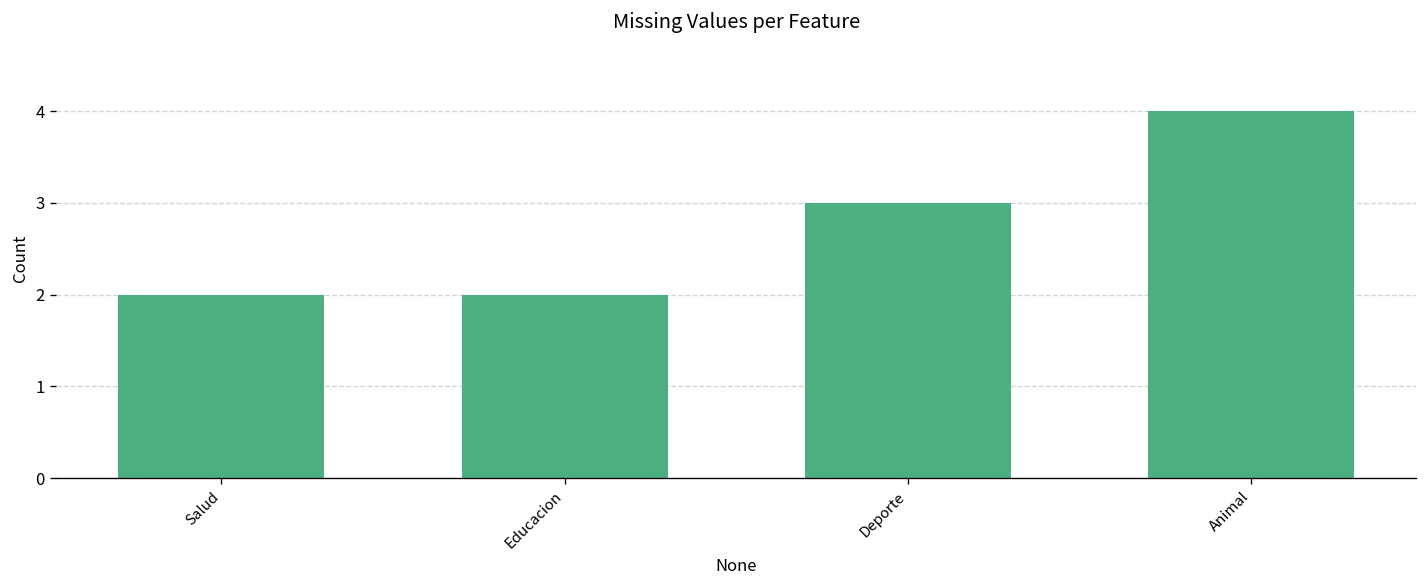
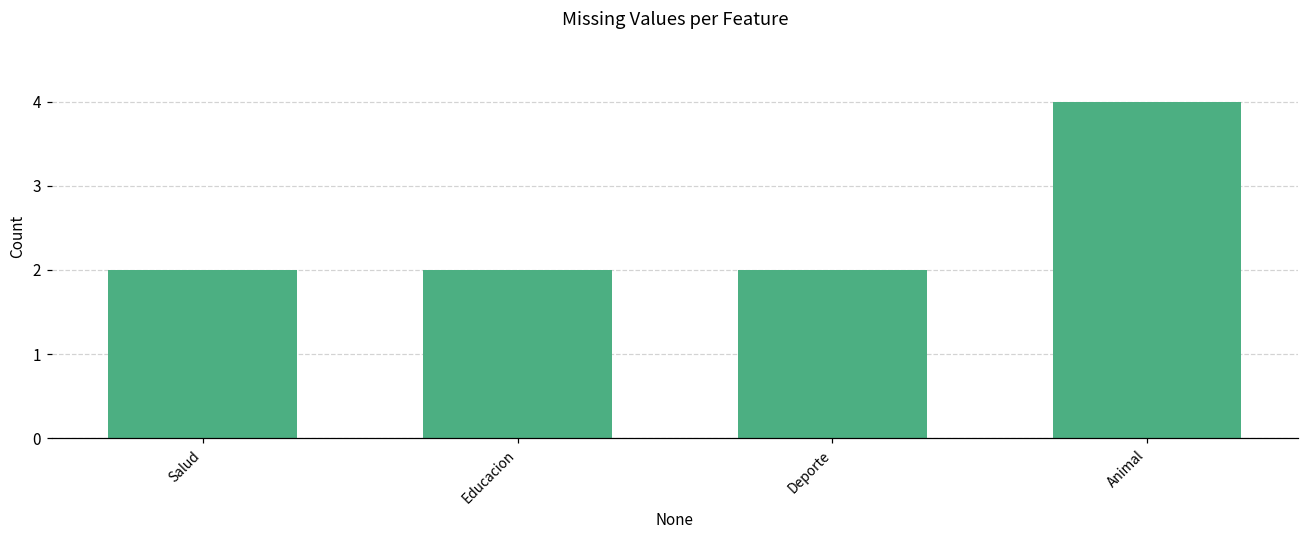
Deporte: 3 -> 2
